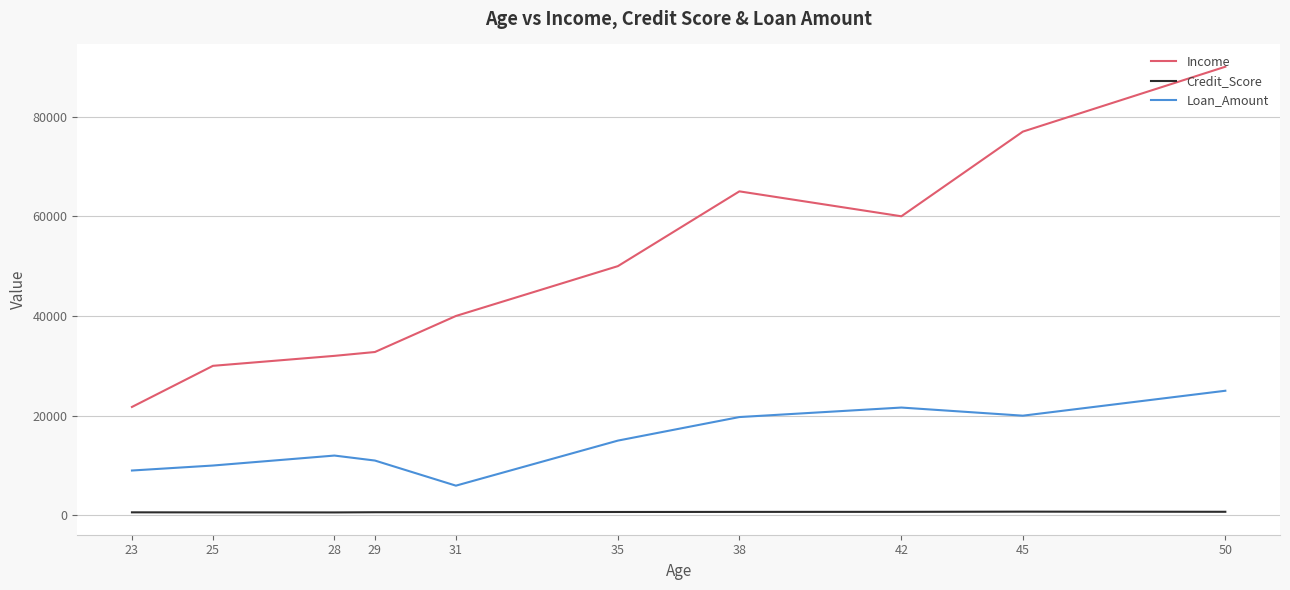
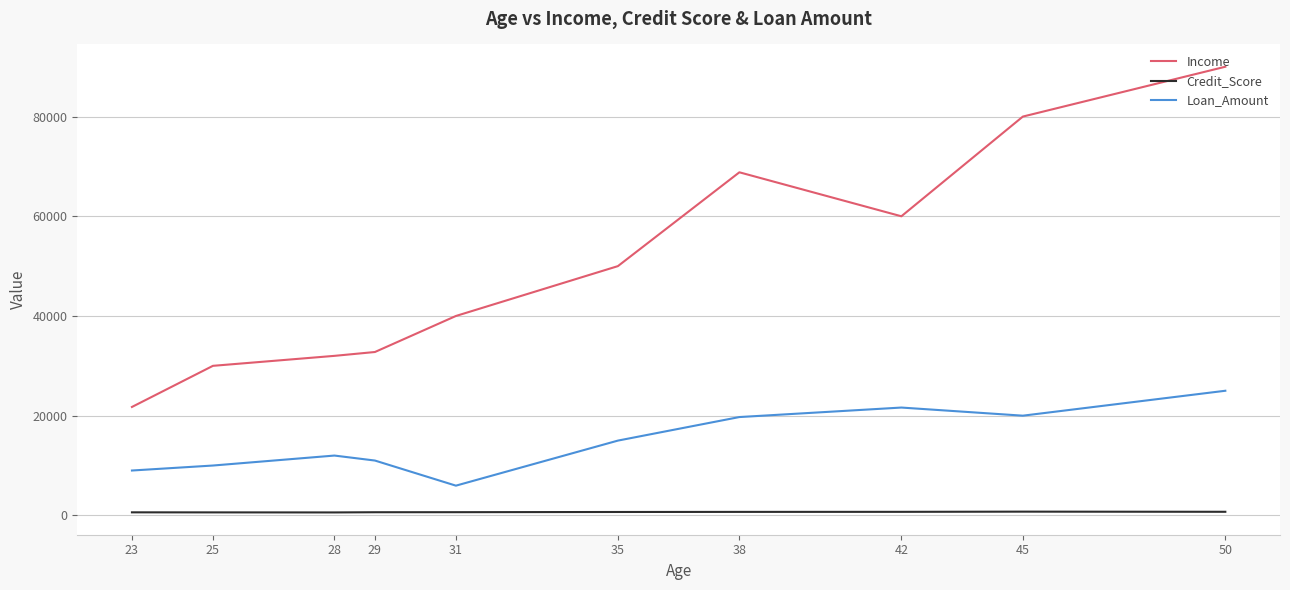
Income, 38: 65000 -> 69000
Income, 45: 77000 -> 80000
